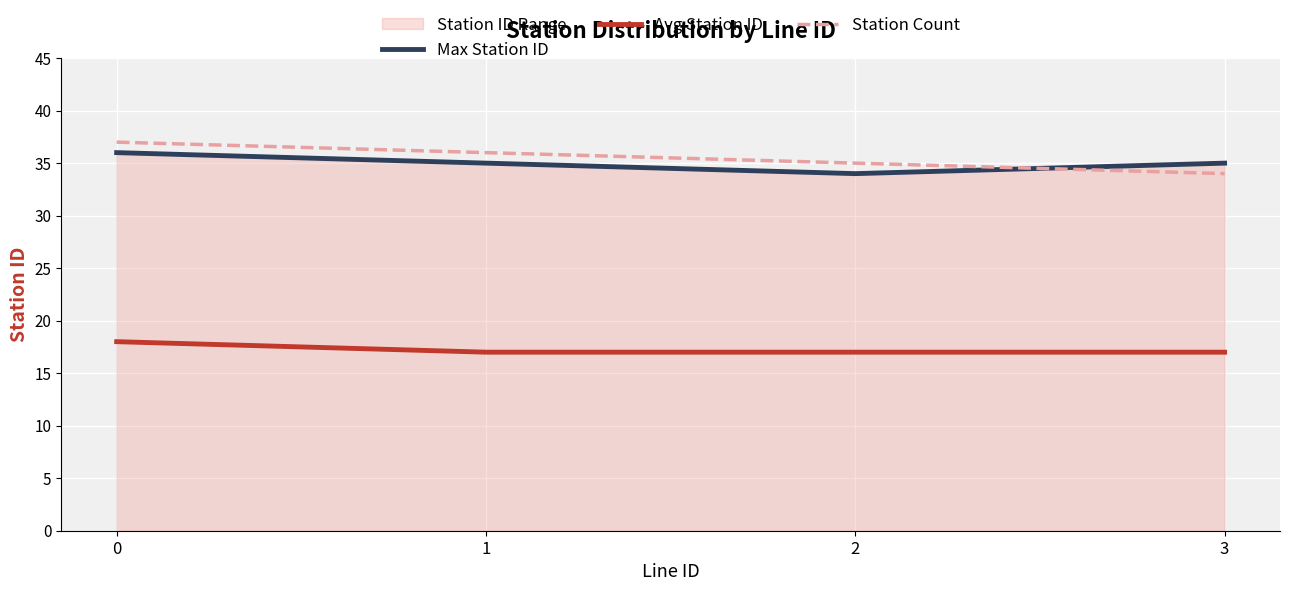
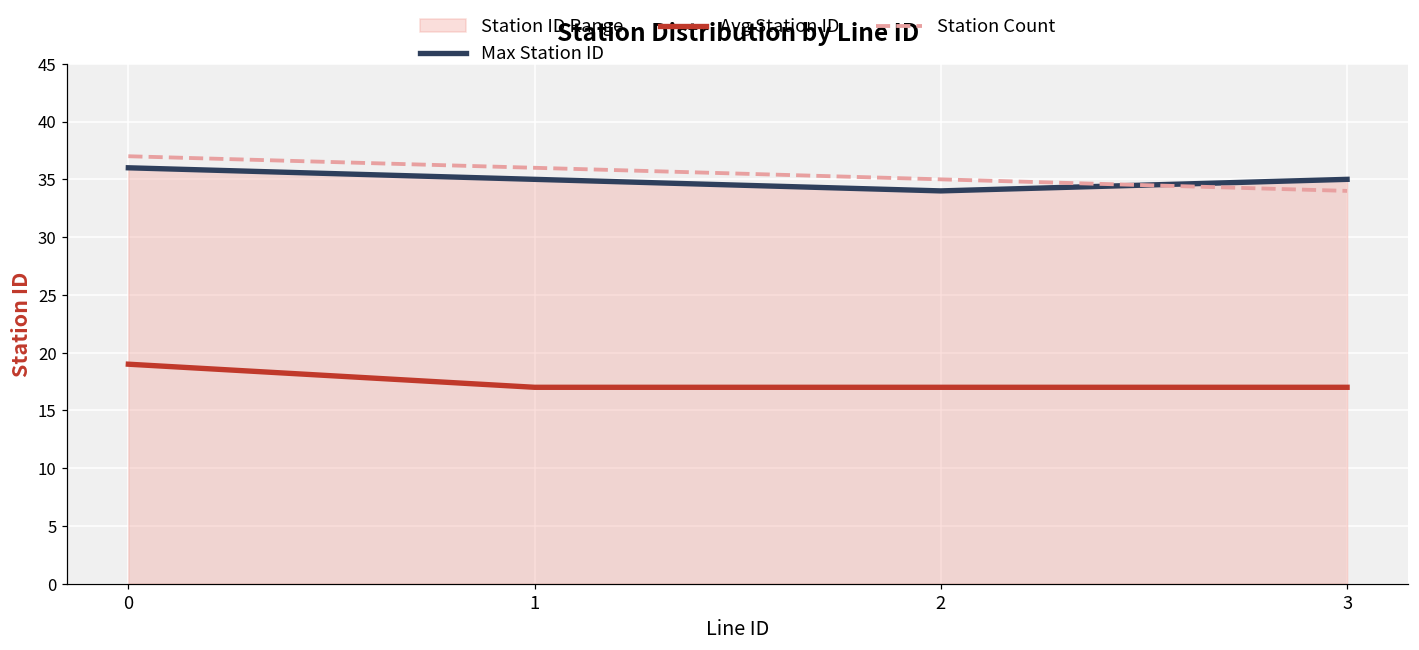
Avg Station ID, 0: 18 -> 19
